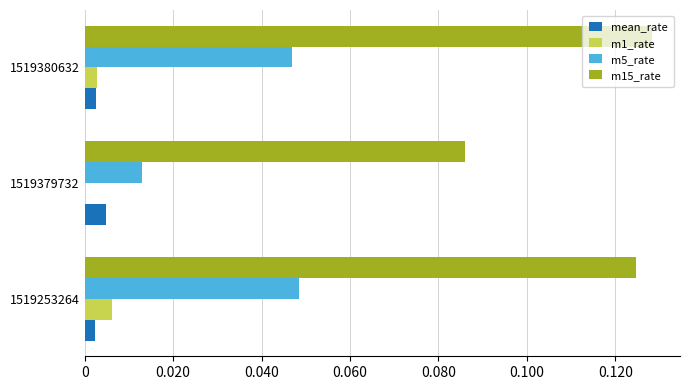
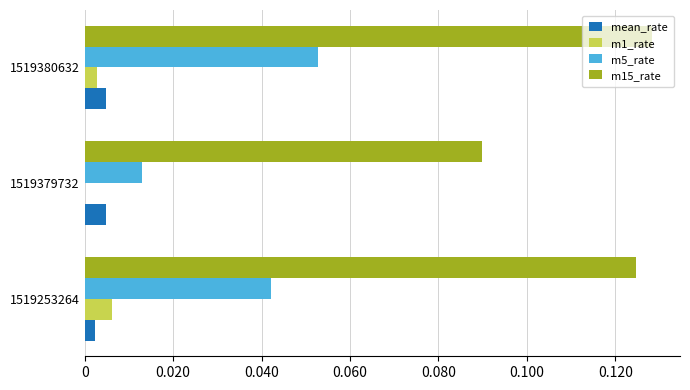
m5_rate, 1519380632: 0.047 -> 0.053
mean_rate, 1519380632: 0.002 -> 0.005
m15_rate, 1519379732: 0.086 -> 0.090
m5_rate, 1519253264: 0.049 -> 0.042
